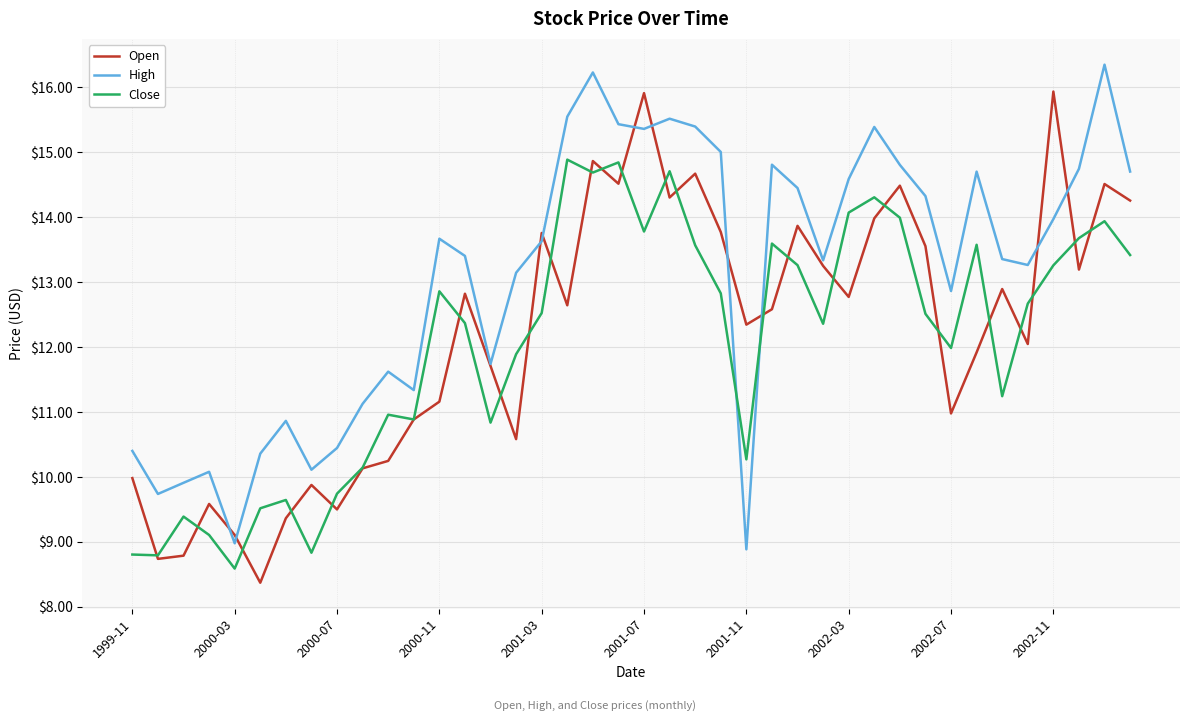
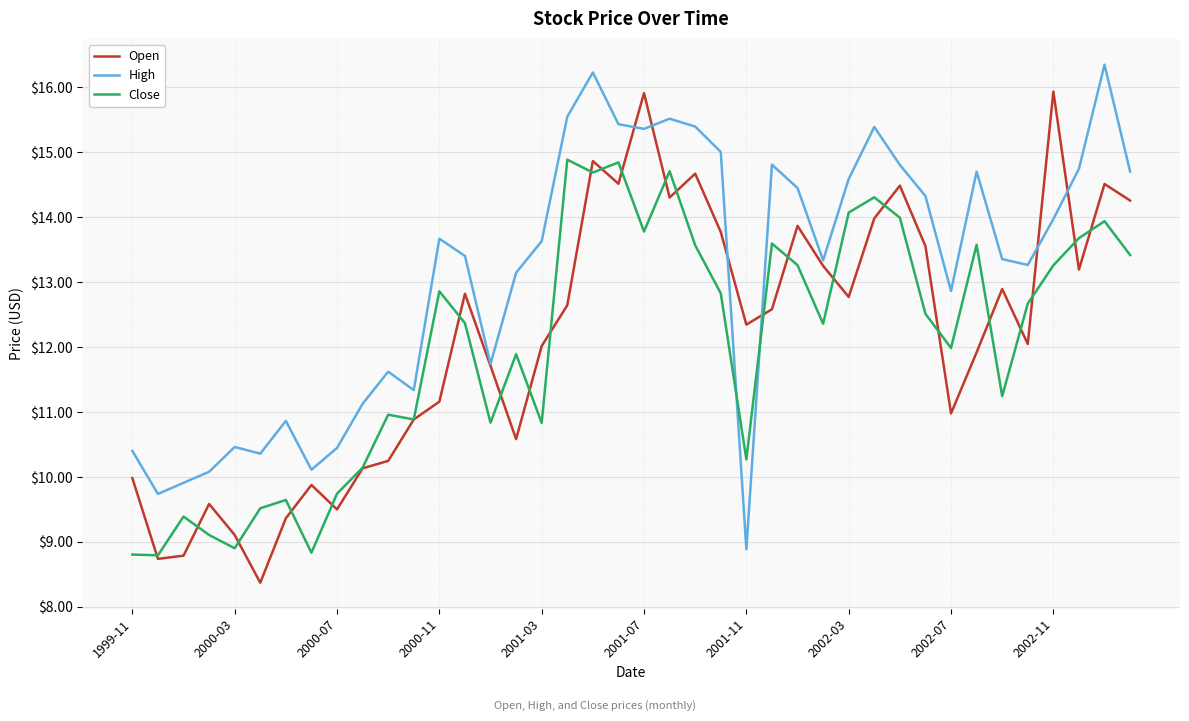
High, 2000-03: $9.0 -> $10.5
Close, 2000-03: $8.6 -> $8.9
Open, 2001-03: $13.8 -> $12.0
Close, 2001-03: $12.5 -> $10.8
